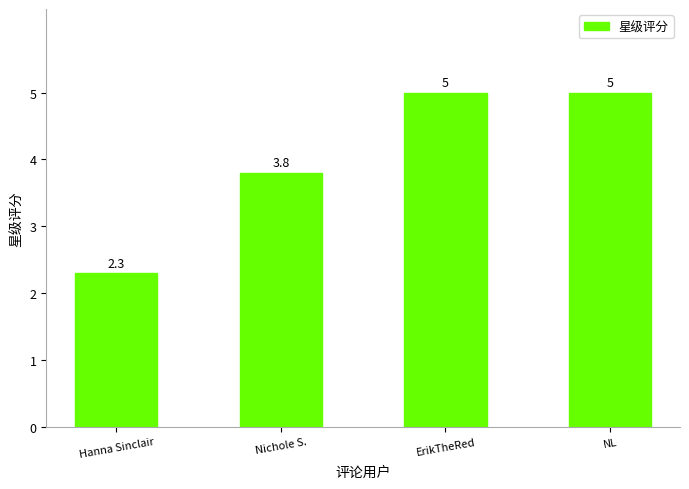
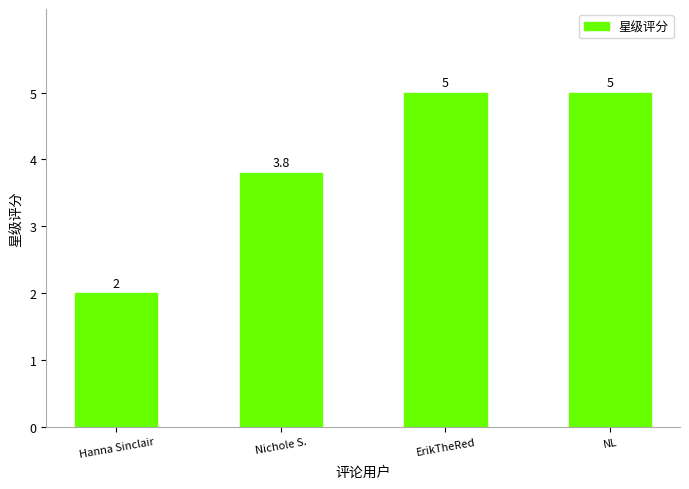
Hanna Sinclair: 2.3 -> 2
